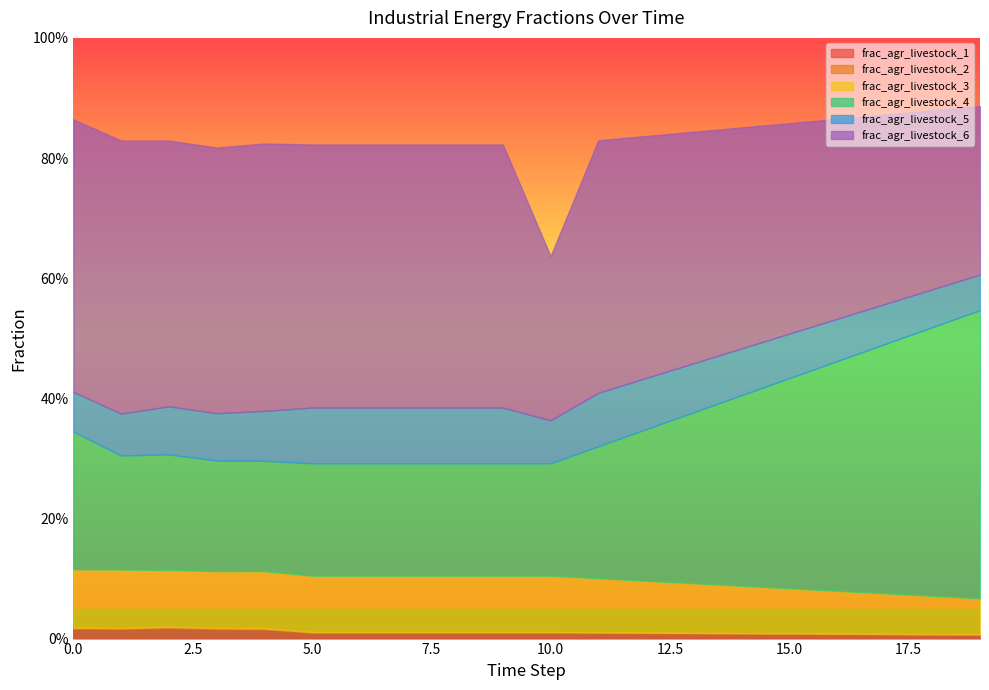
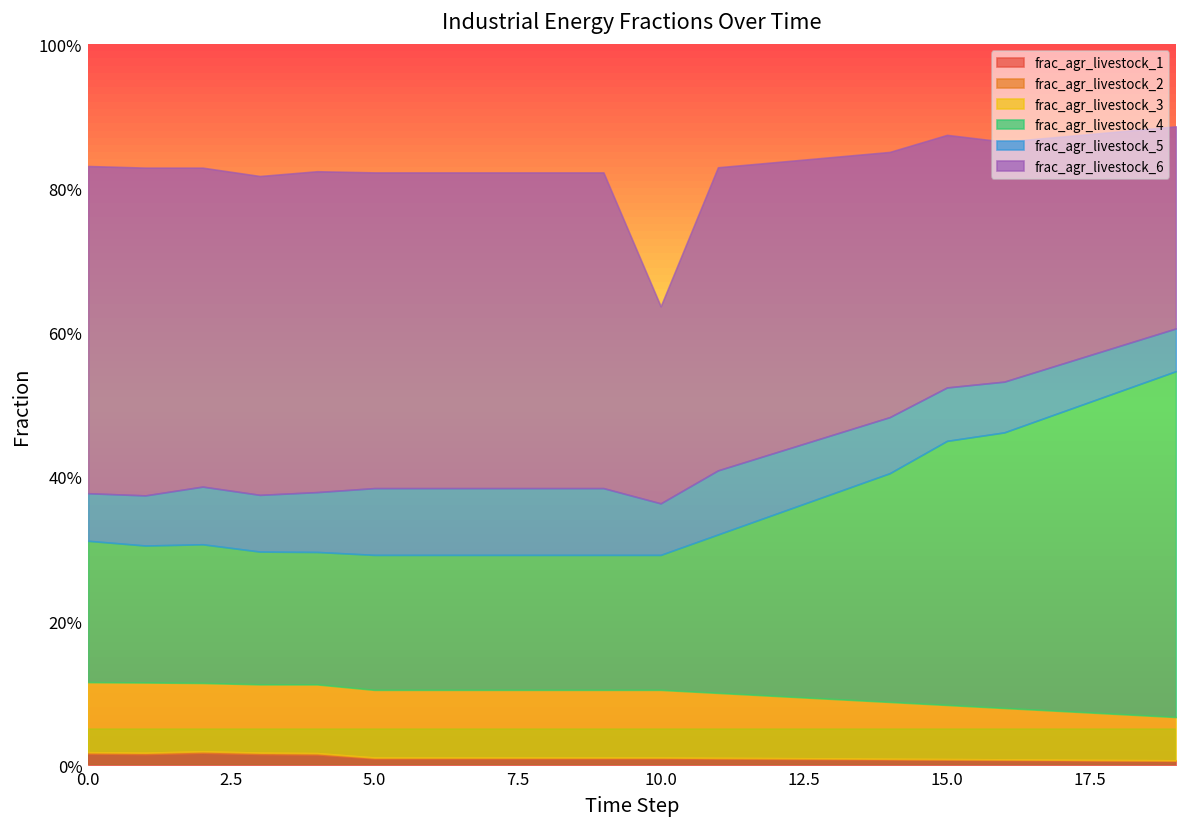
frac_agr_livestock_4, 0.0: 23% -> 20%
frac_agr_livestock_4, 15.0: 35% -> 37%
